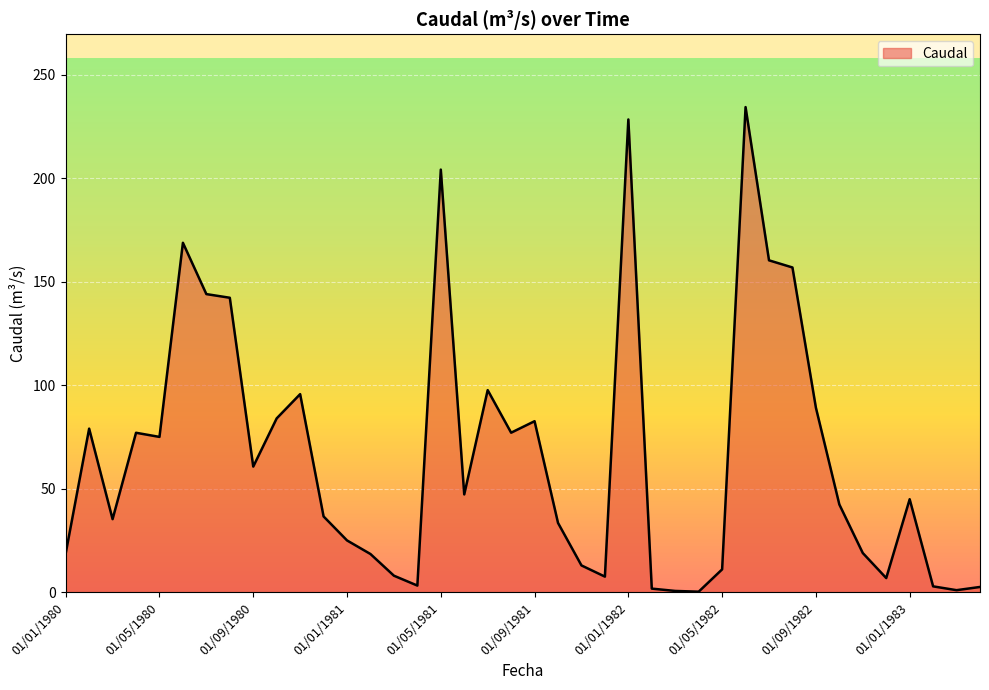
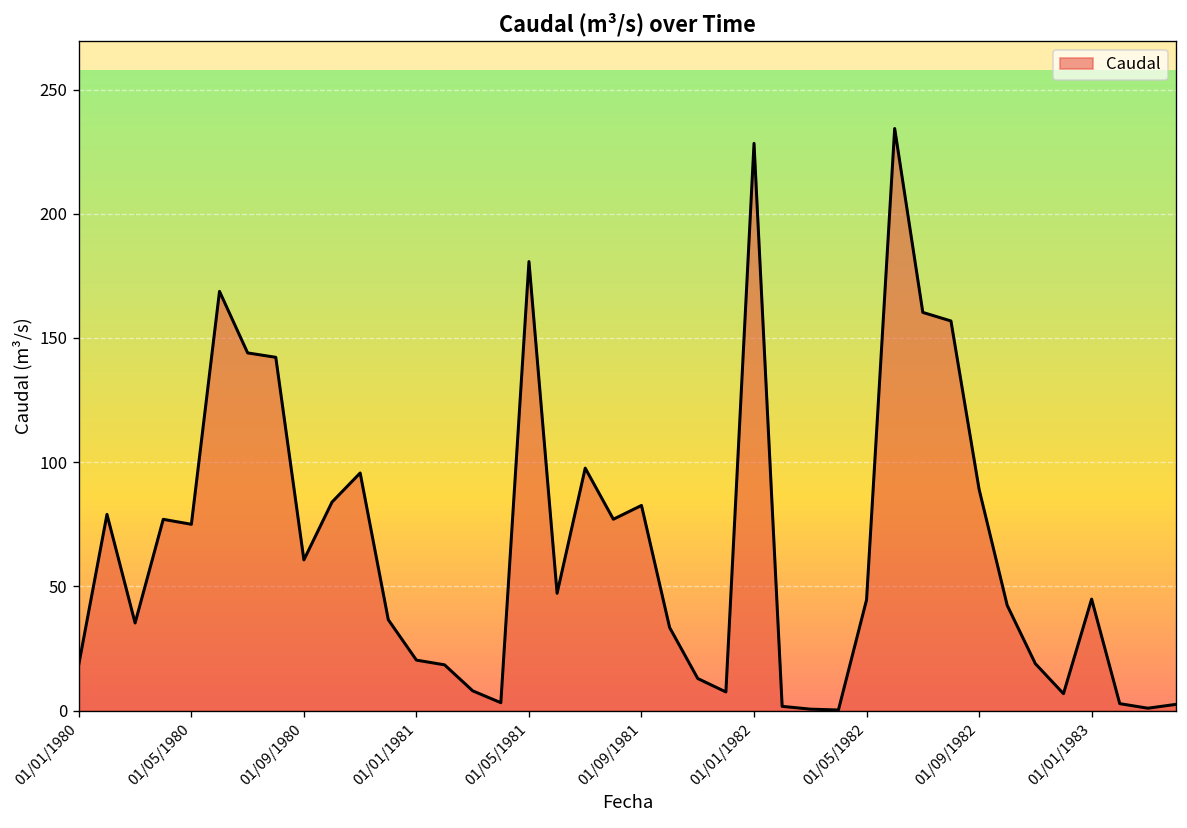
01/01/1981: 25 -> 20
01/05/1981: 204 -> 181
01/05/1982: 11 -> 45
